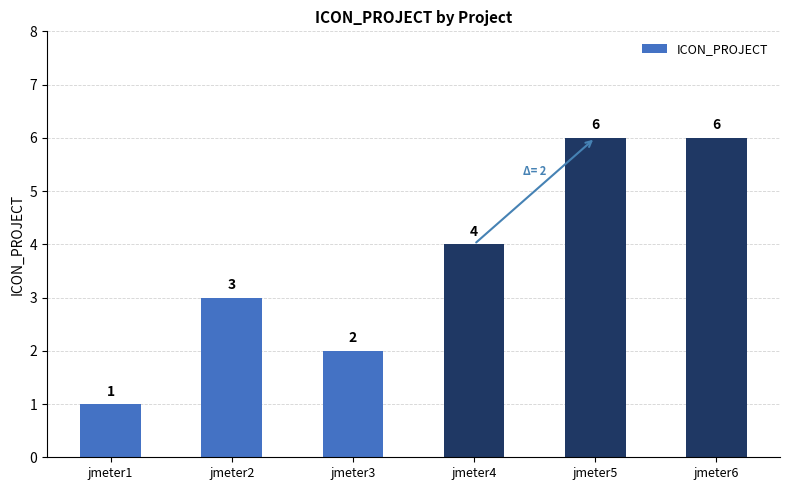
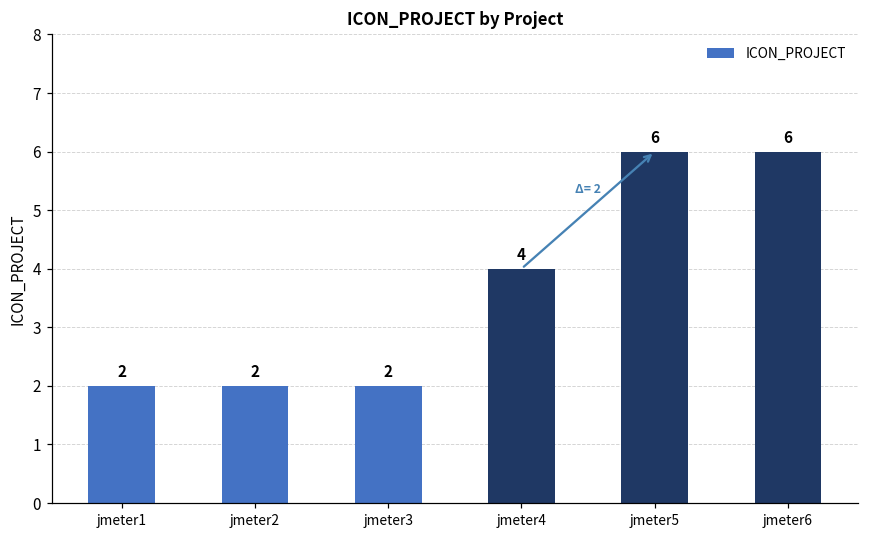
jmeter1: 1 -> 2
jmeter2: 3 -> 2
